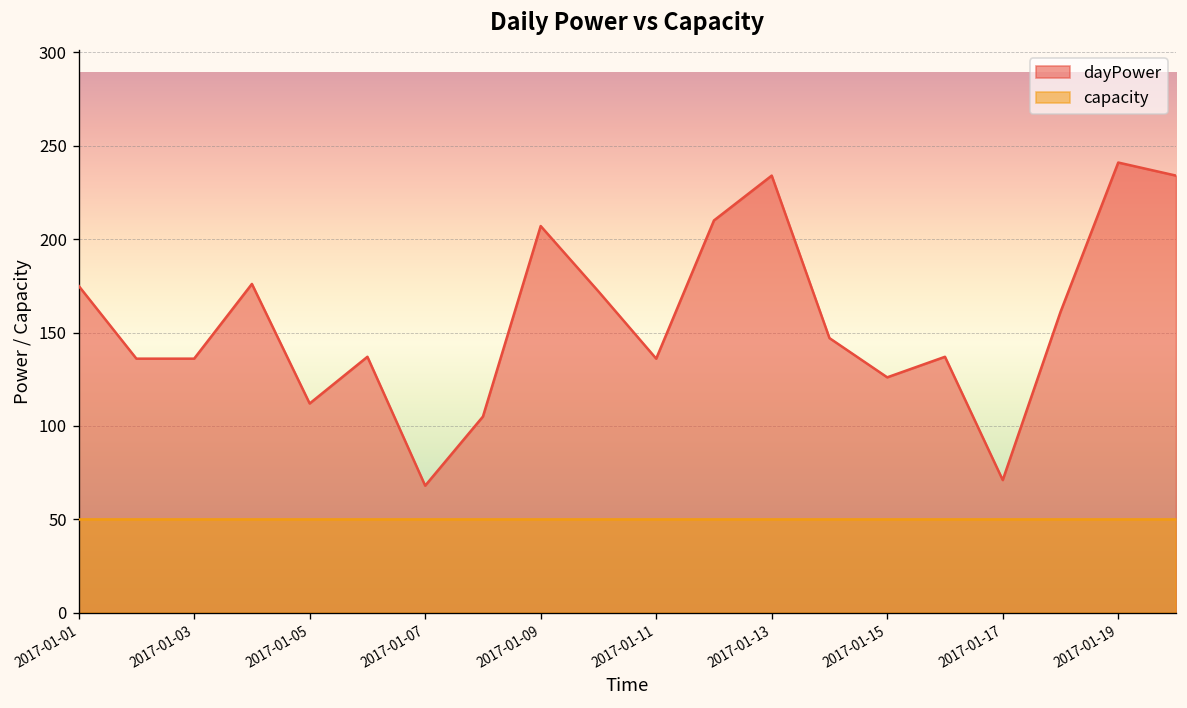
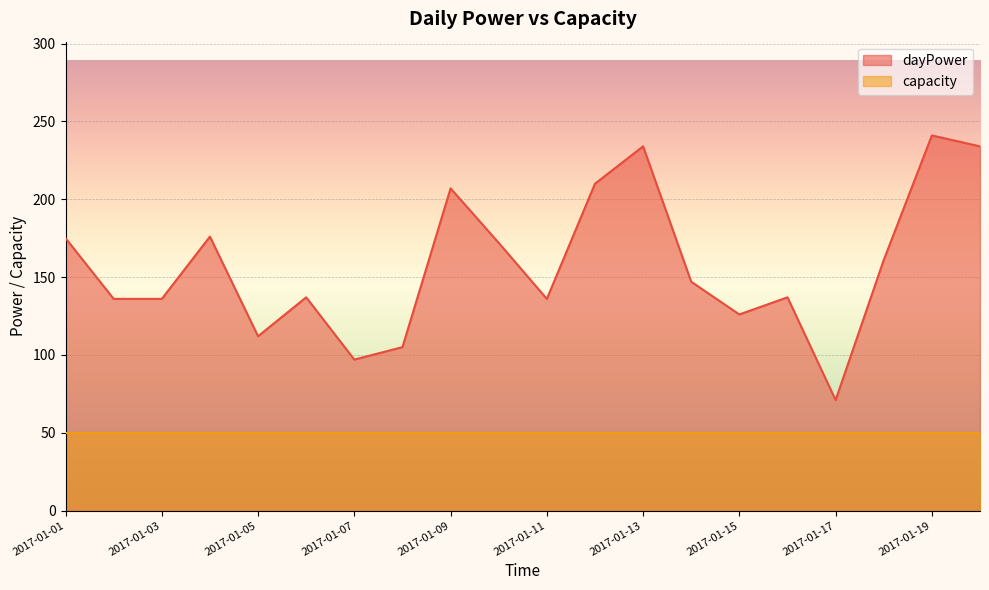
dayPower, 2017-01-07: 68 -> 97
